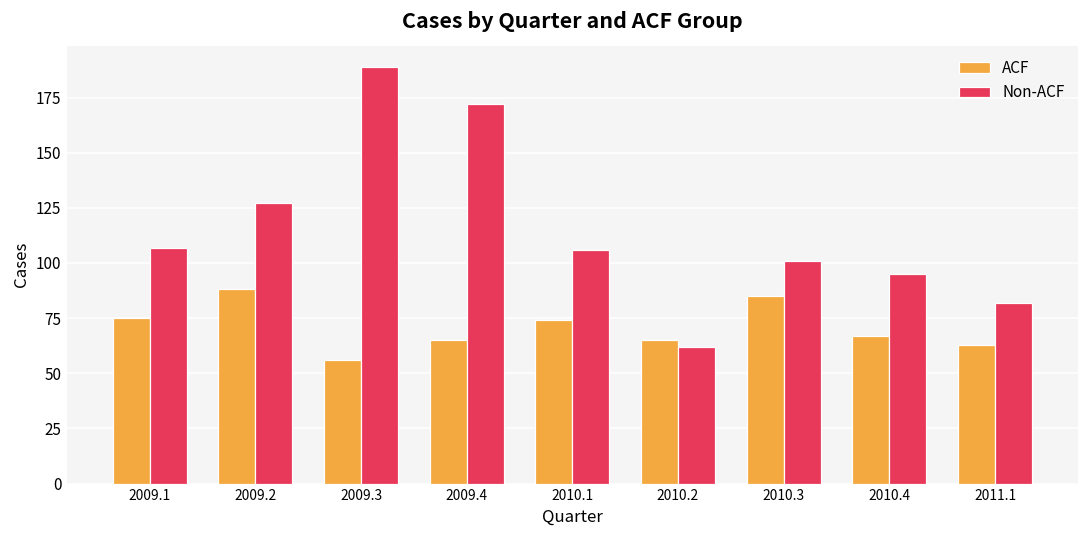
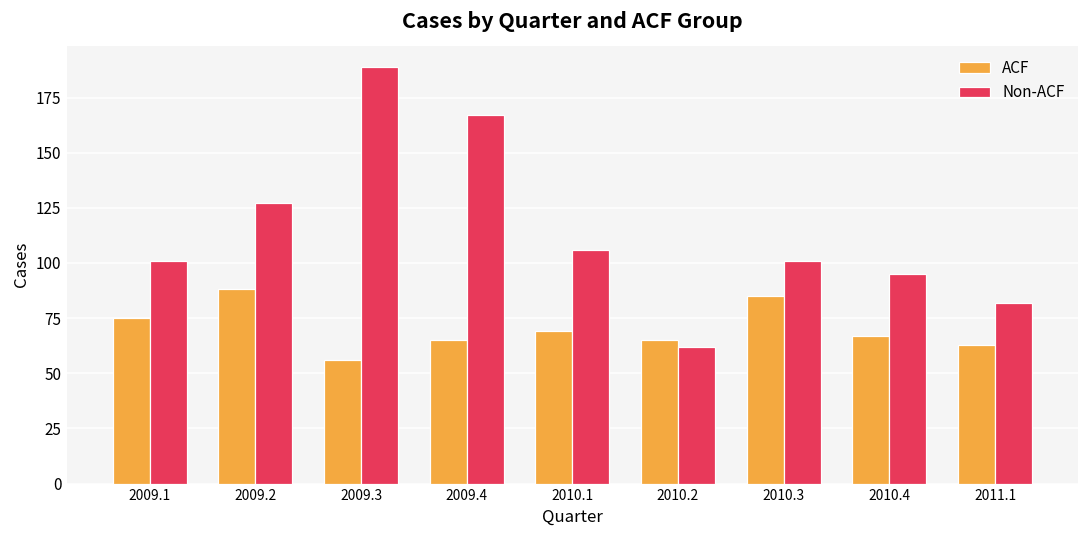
Non-ACF, 2009.1: 107 -> 101
Non-ACF, 2009.4: 172 -> 167
ACF, 2010.1: 74 -> 69
